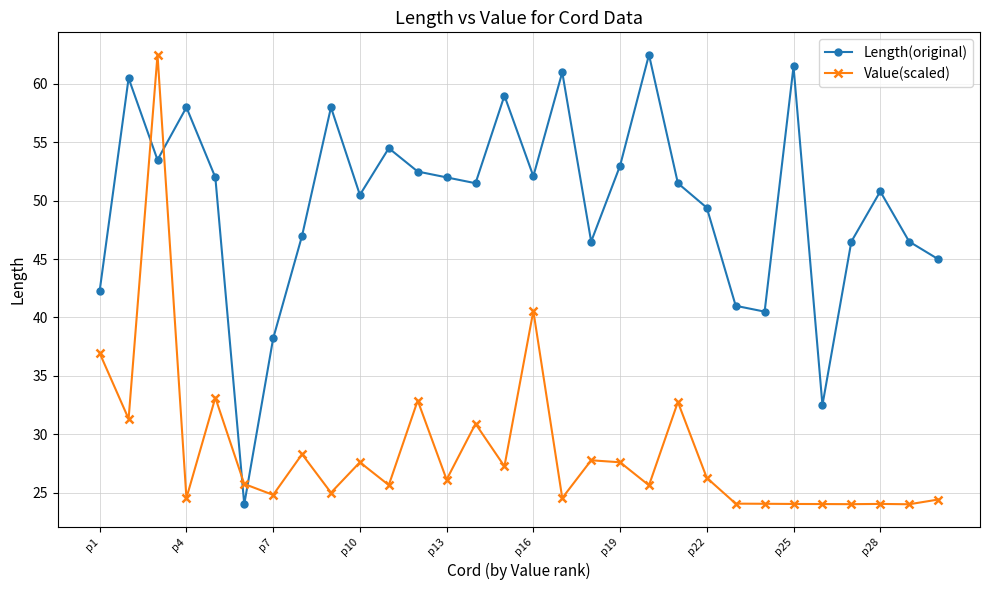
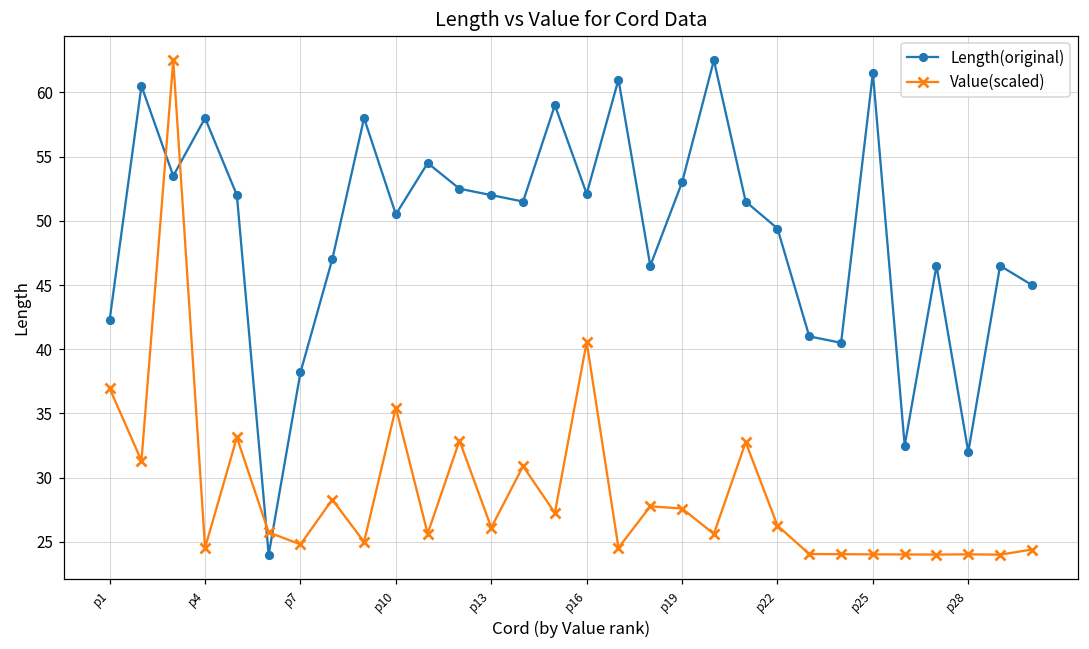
Value(scaled), p10: 27.6 -> 35.4
Length(original), p28: 50.8 -> 32.0
